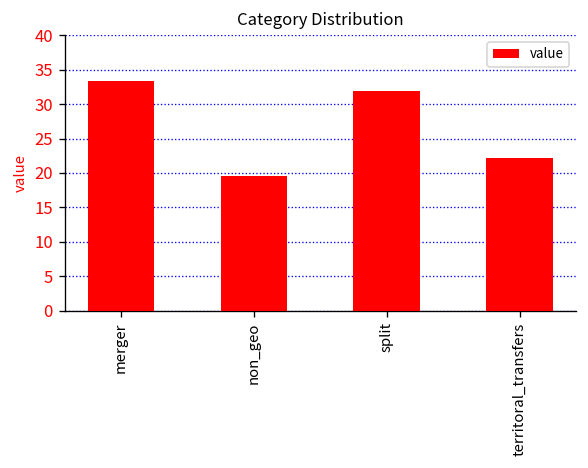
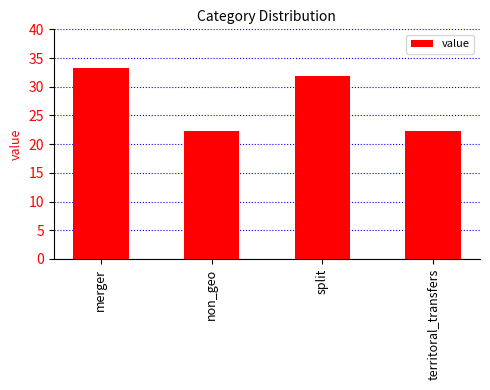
non_geo: 20 -> 22
